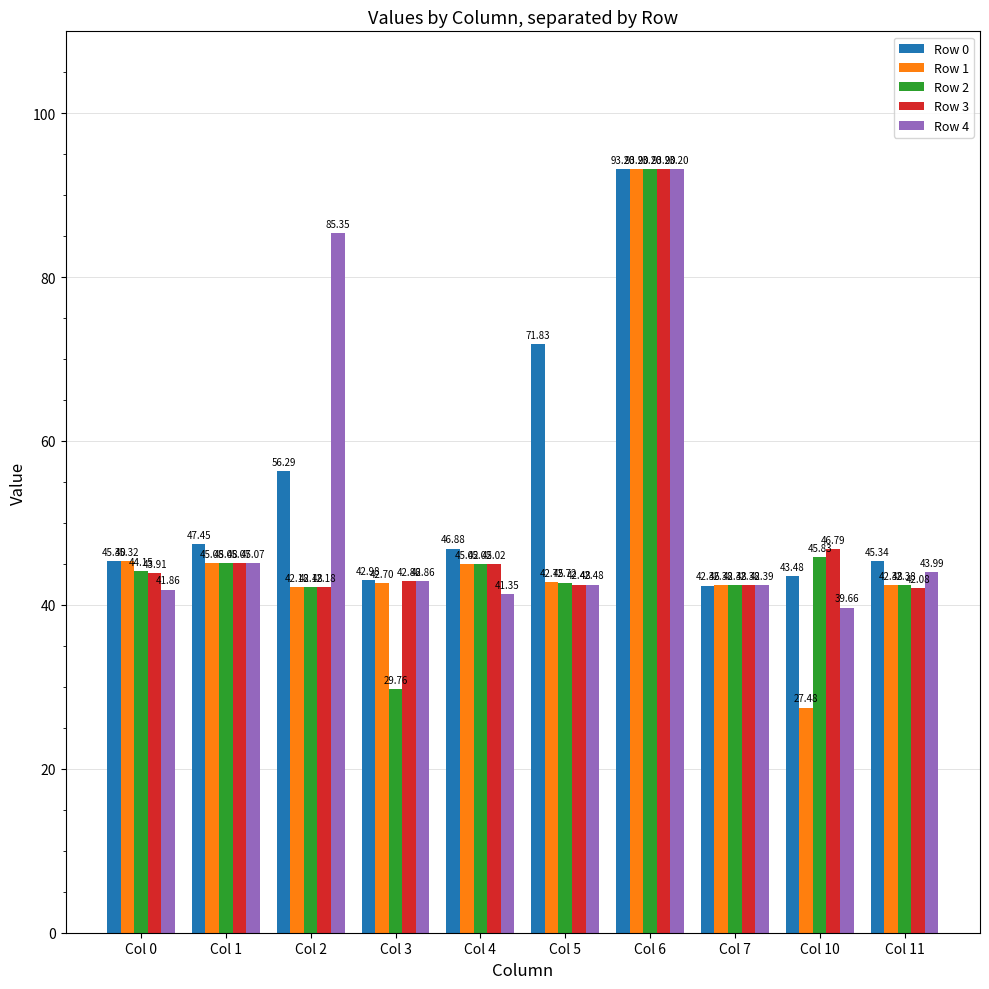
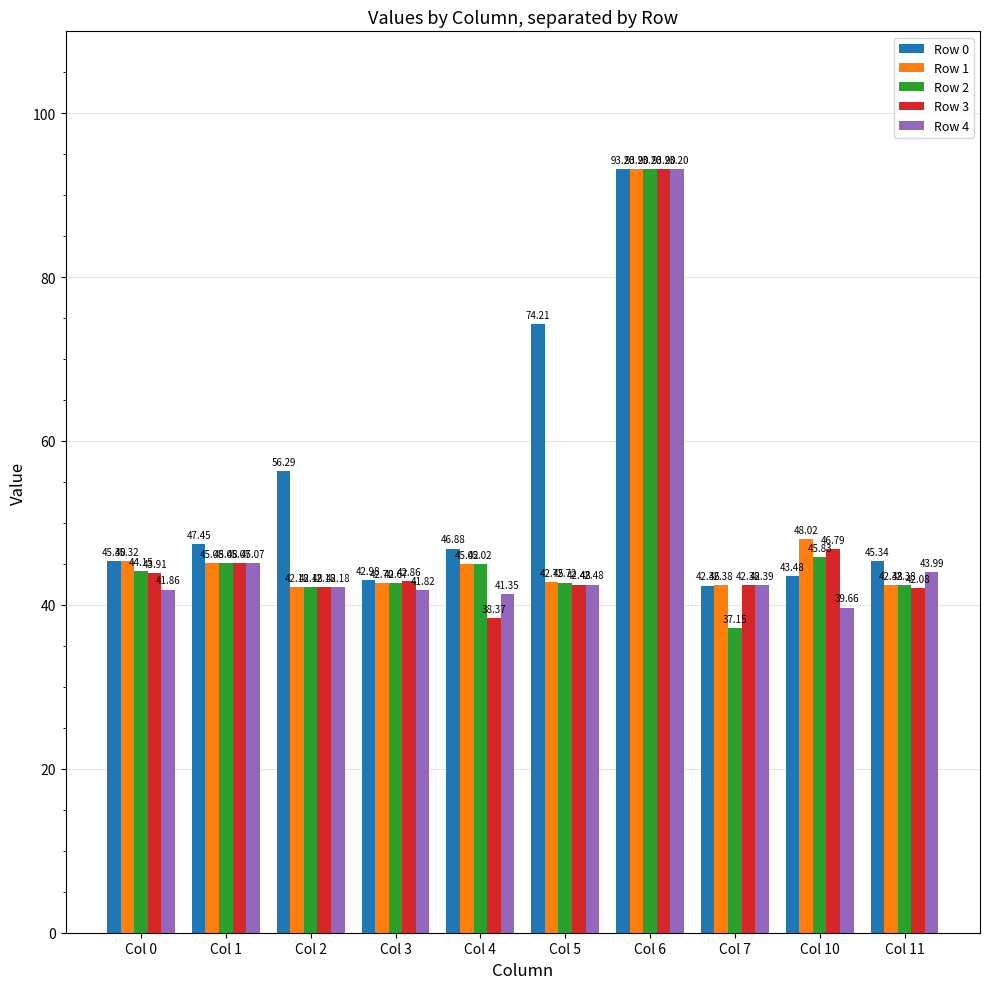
Row 4, Col 2: 85.35 -> 42.18
Row 2, Col 3: 29.76 -> 42.67
Row 4, Col 3: 42.86 -> 41.82
Row 3, Col 4: 45.02 -> 38.37
Row 0, Col 5: 71.83 -> 74.21
Row 2, Col 7: 42.38 -> 37.15
Row 1, Col 10: 27.48 -> 48.02
